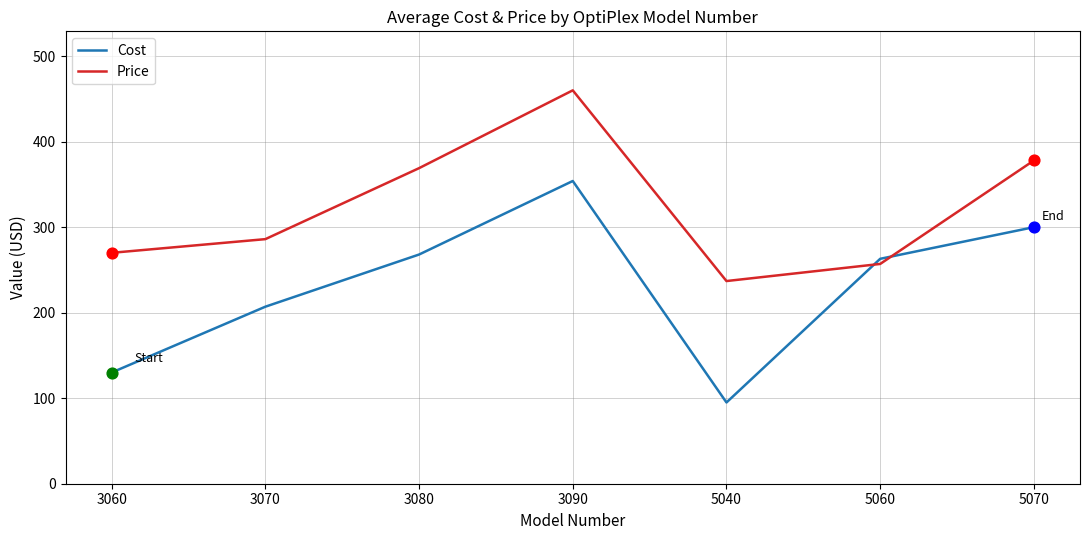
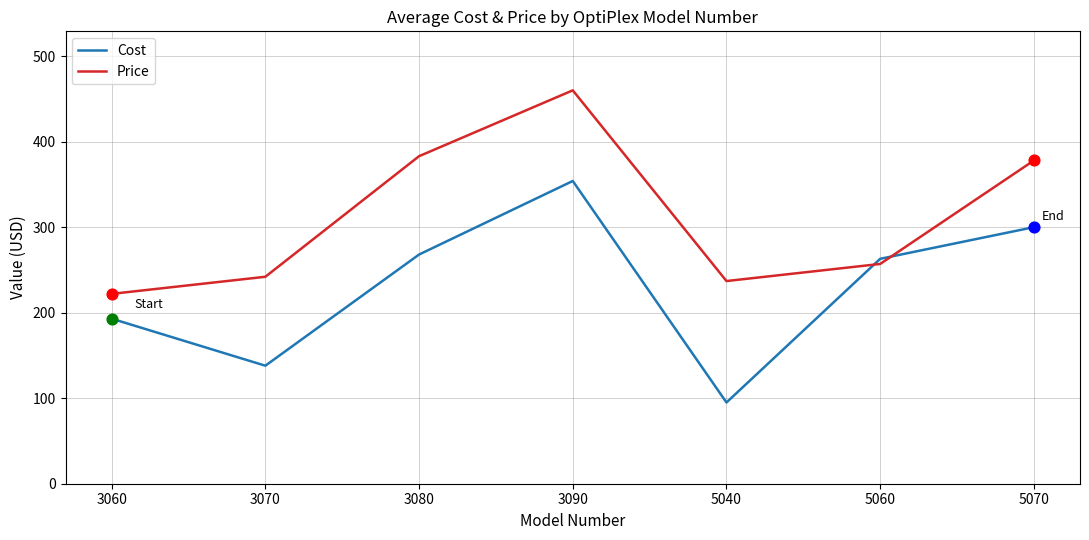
Cost, 3060: 130 -> 190
Price, 3060: 270 -> 220
Cost, 3070: 210 -> 140
Price, 3070: 290 -> 240
Price, 3080: 370 -> 380
